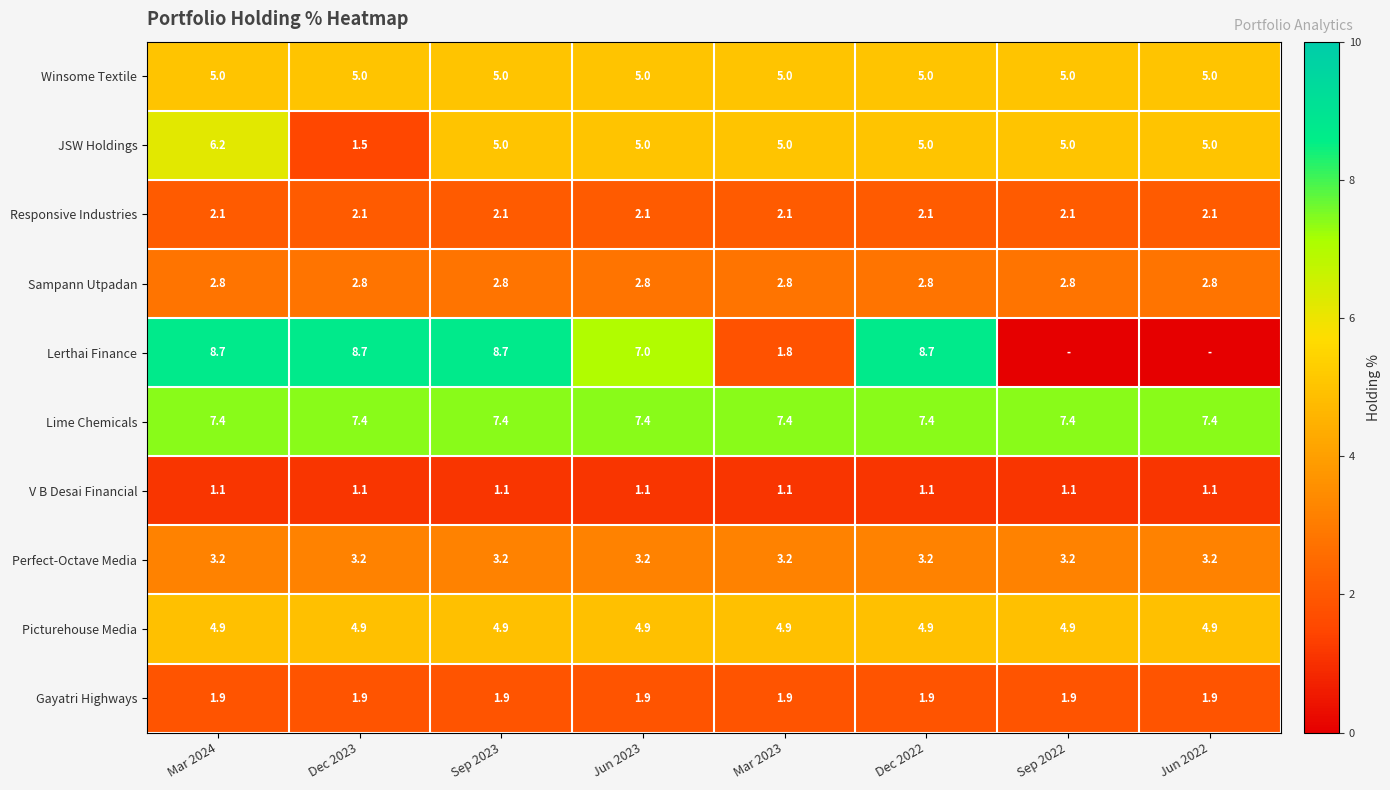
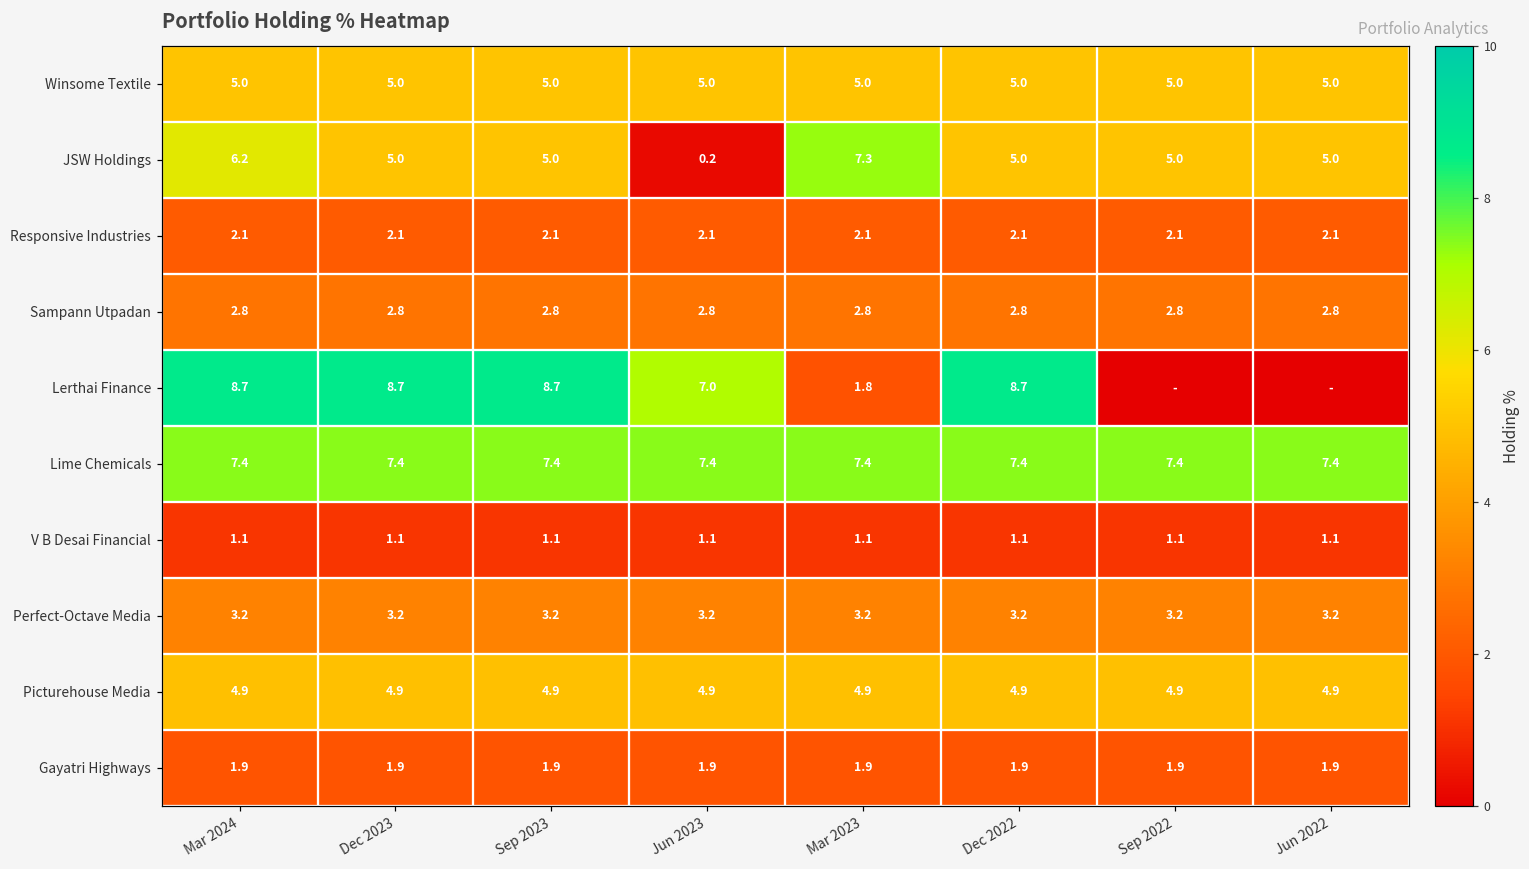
JSW Holdings, Dec 2023: 1.5 -> 5.0
JSW Holdings, Jun 2023: 5.0 -> 0.2
JSW Holdings, Mar 2023: 5.0 -> 7.3
